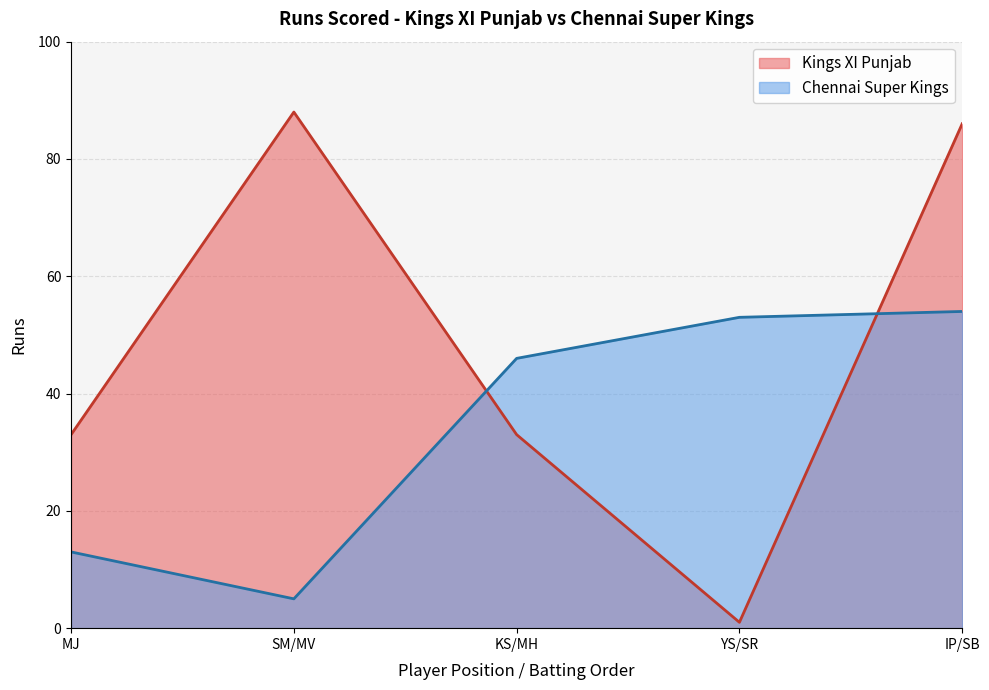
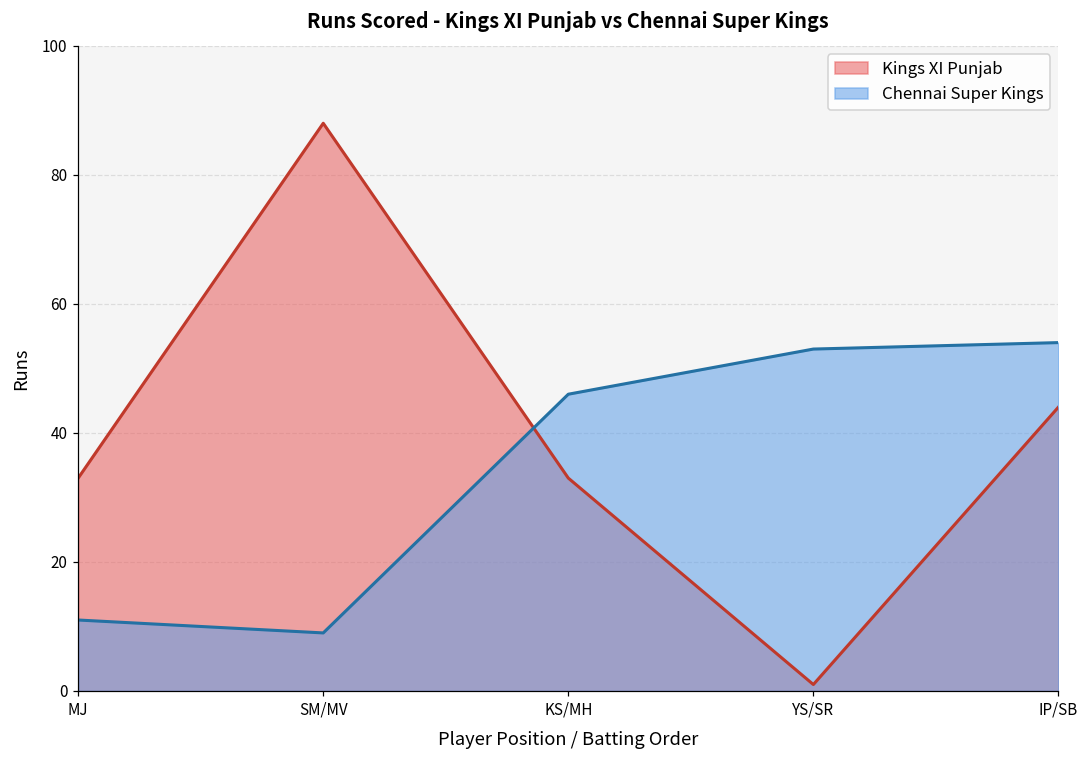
Chennai Super Kings, MJ: 13 -> 11
Chennai Super Kings, SM/MV: 5 -> 9
Kings XI Punjab, IP/SB: 86 -> 44
